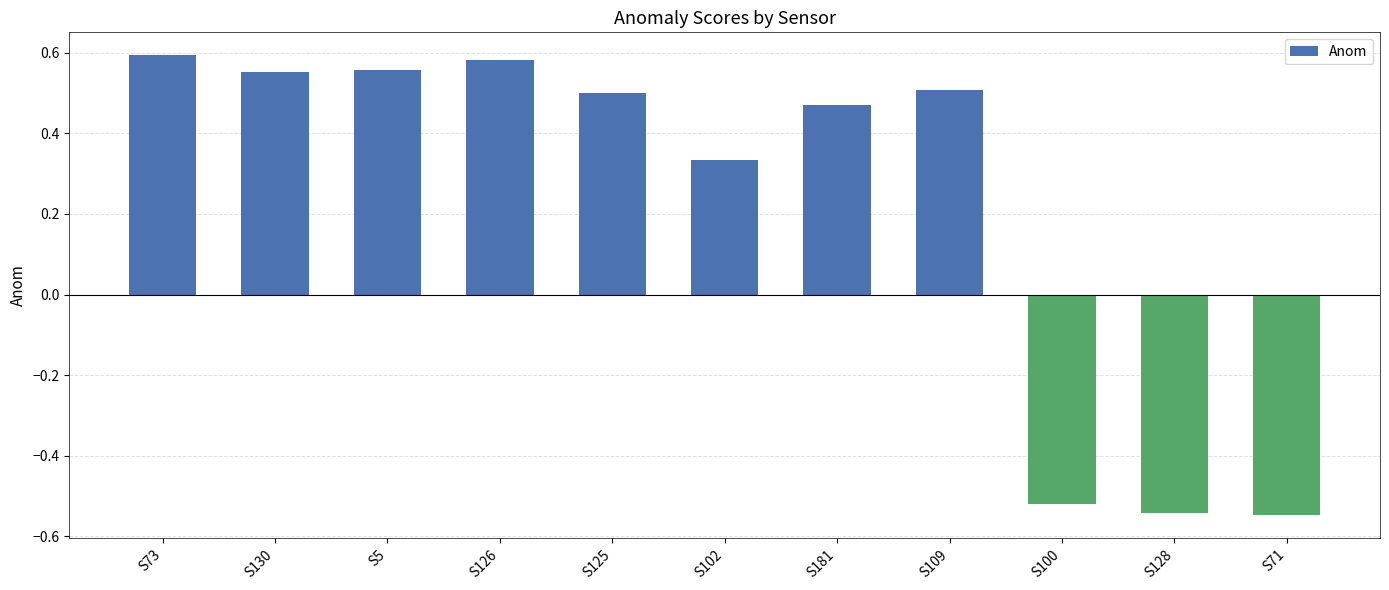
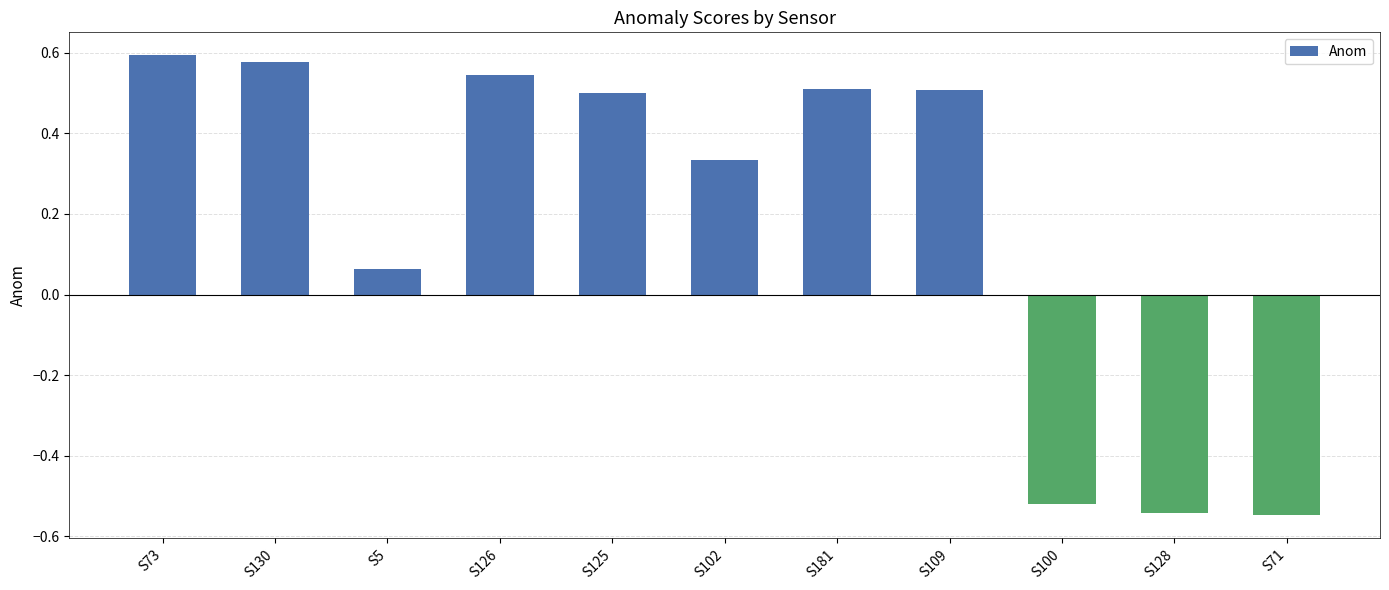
S130: 0.55 -> 0.58
S5: 0.56 -> 0.06
S126: 0.58 -> 0.54
S181: 0.47 -> 0.51
